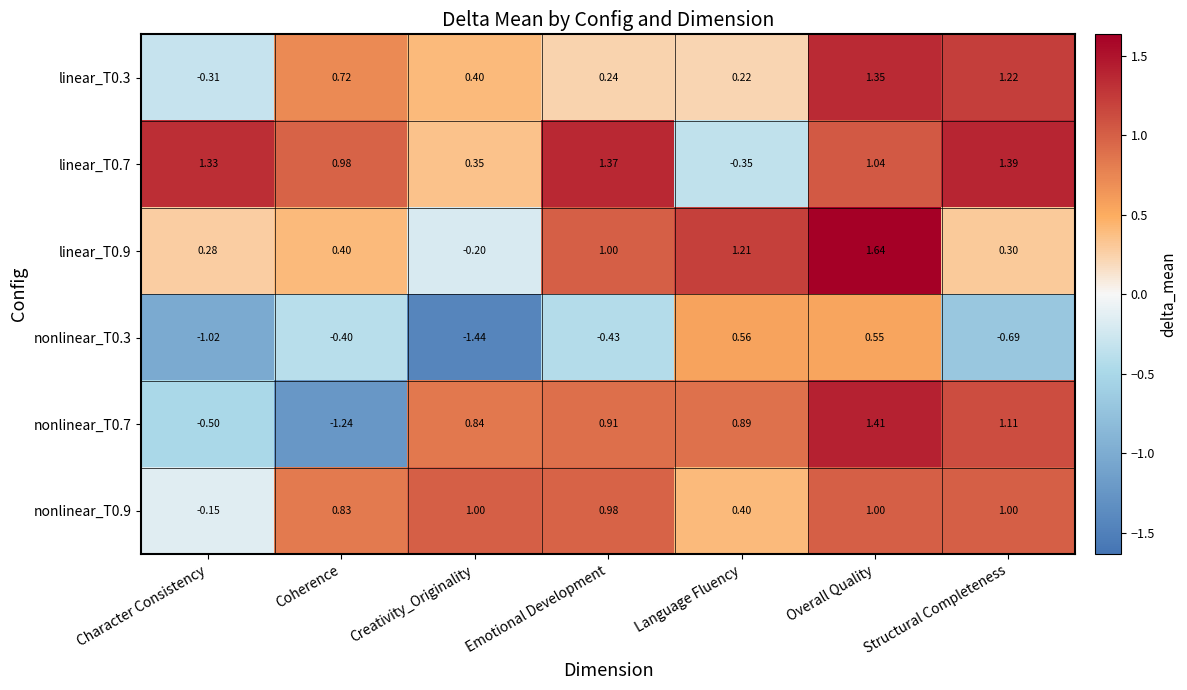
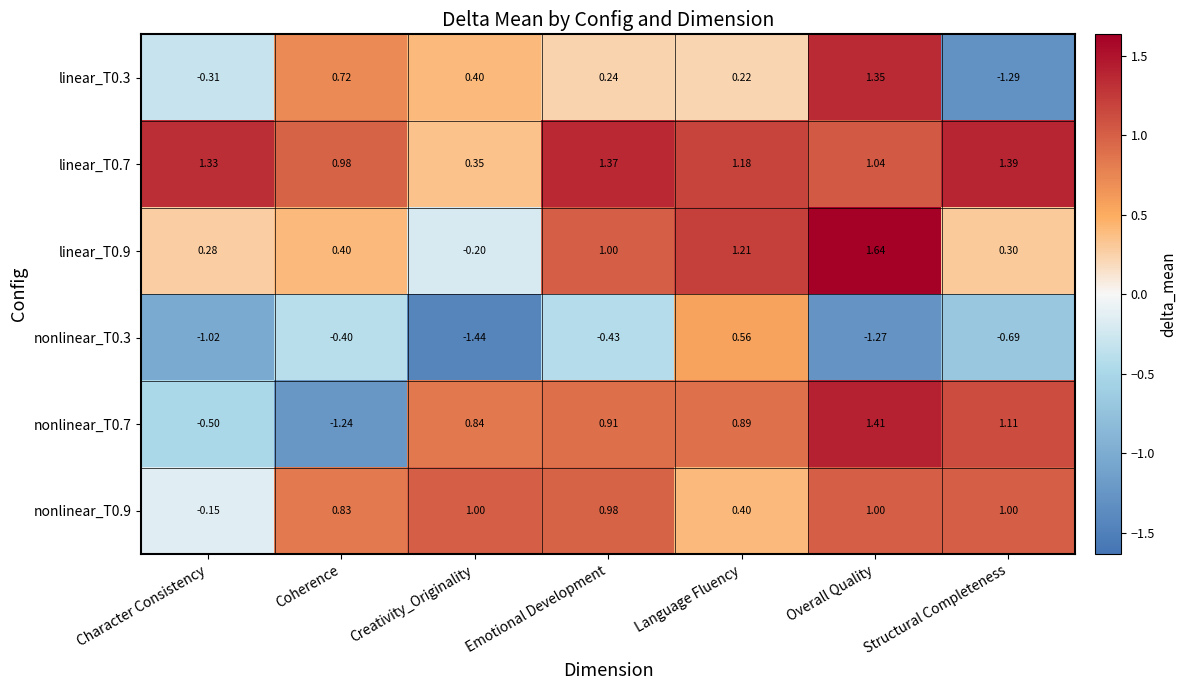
linear_T0.3, Structural Completeness: 1.22 -> -1.29
linear_T0.7, Language Fluency: -0.35 -> 1.18
nonlinear_T0.3, Overall Quality: 0.55 -> -1.27
